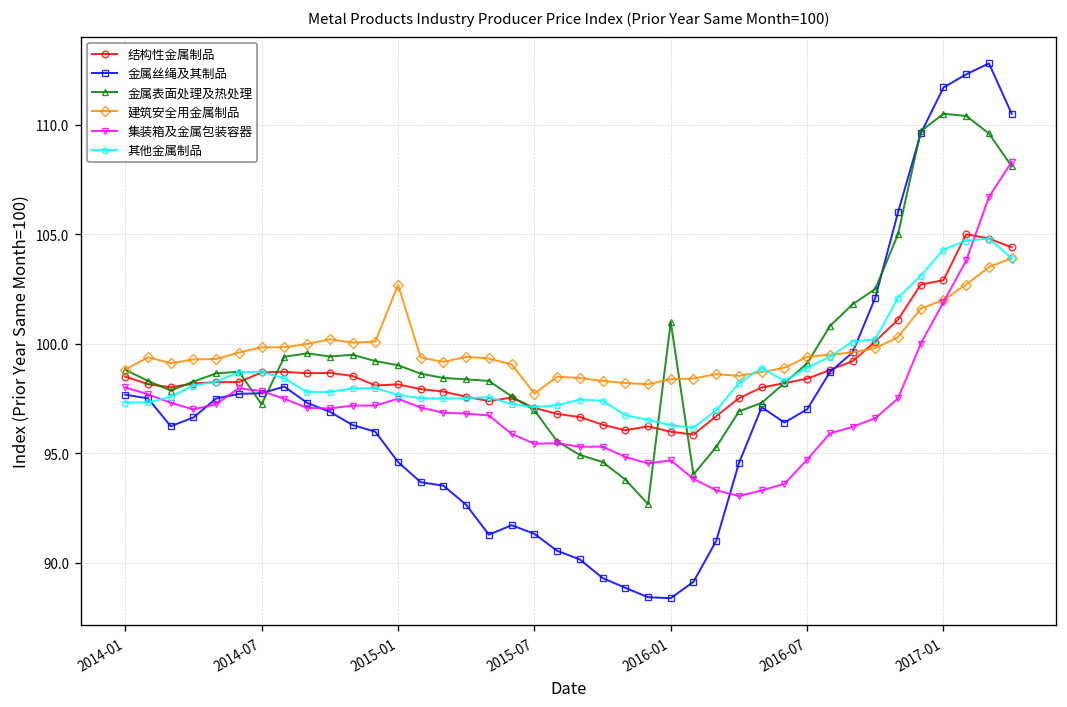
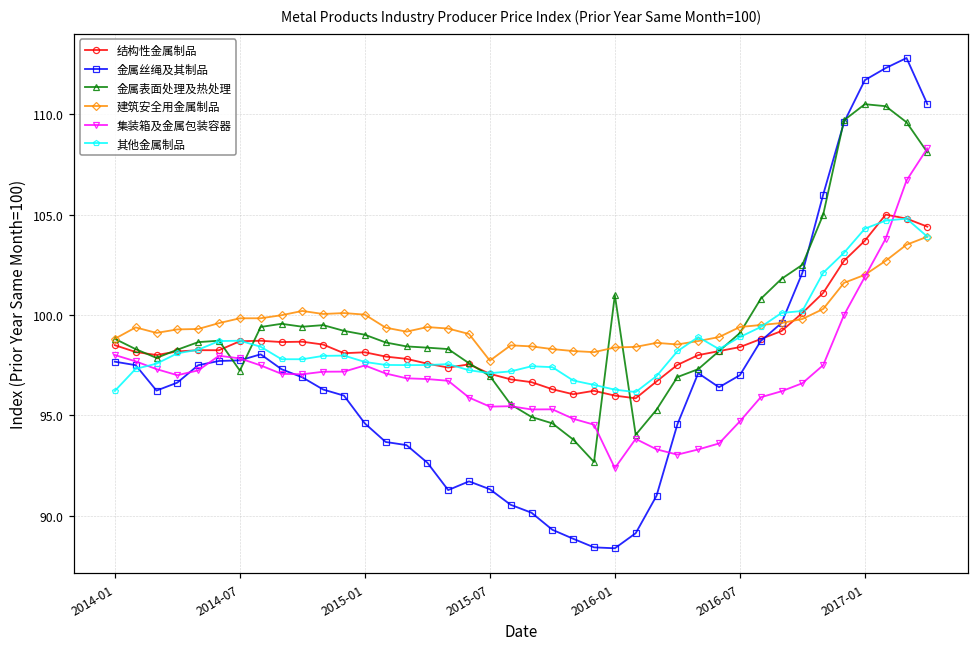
其他金属制品, 2014-01: 97.3 -> 96.2
建筑安全用金属制品, 2015-01: 102.7 -> 100.0
集装箱及金属包装容器, 2016-01: 94.7 -> 92.4
结构性金属制品, 2017-01: 102.9 -> 103.7
